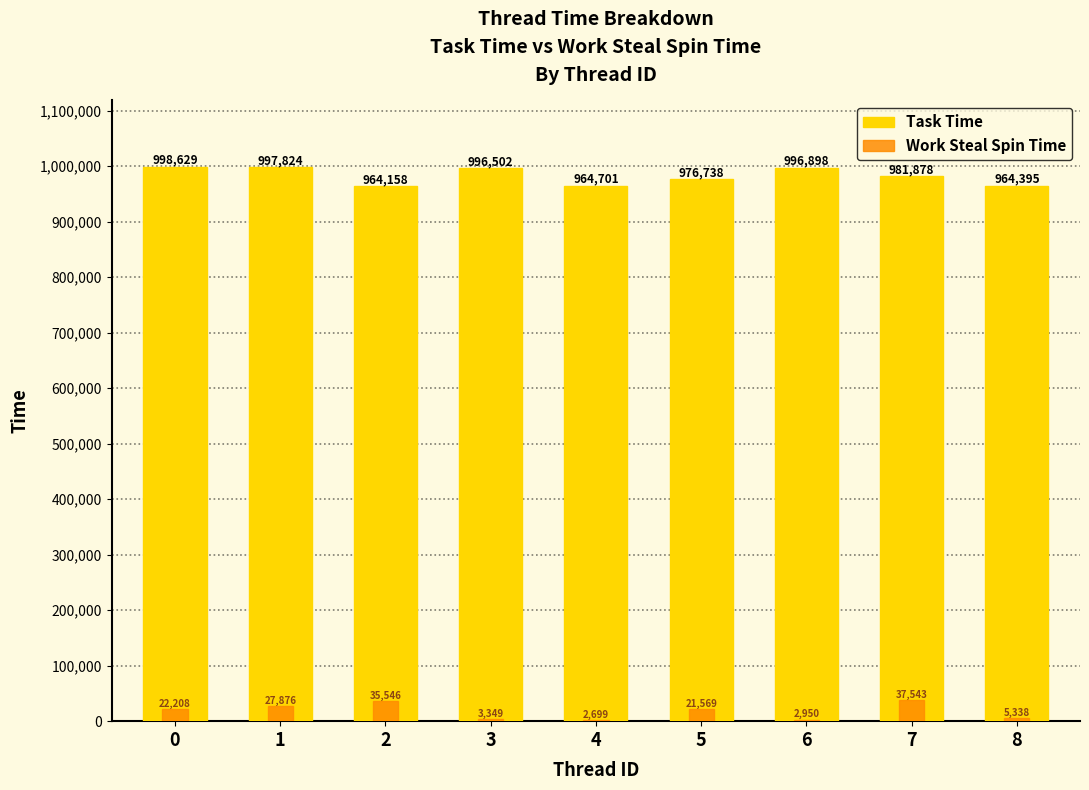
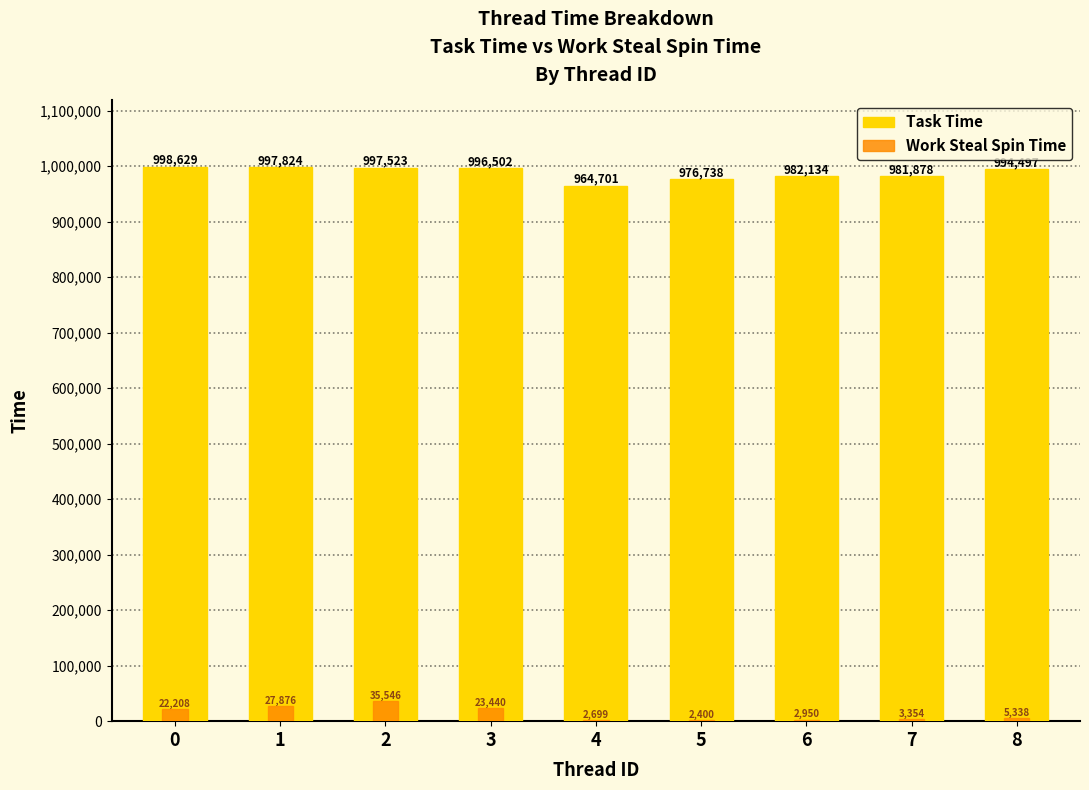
Task Time, 2: 964,158 -> 997,523
Work Steal Spin Time, 3: 3,349 -> 23,440
Work Steal Spin Time, 5: 21,569 -> 2,400
Task Time, 6: 996,898 -> 982,134
Work Steal Spin Time, 7: 37,543 -> 3,354
Task Time, 8: 960,000 -> 990,000
